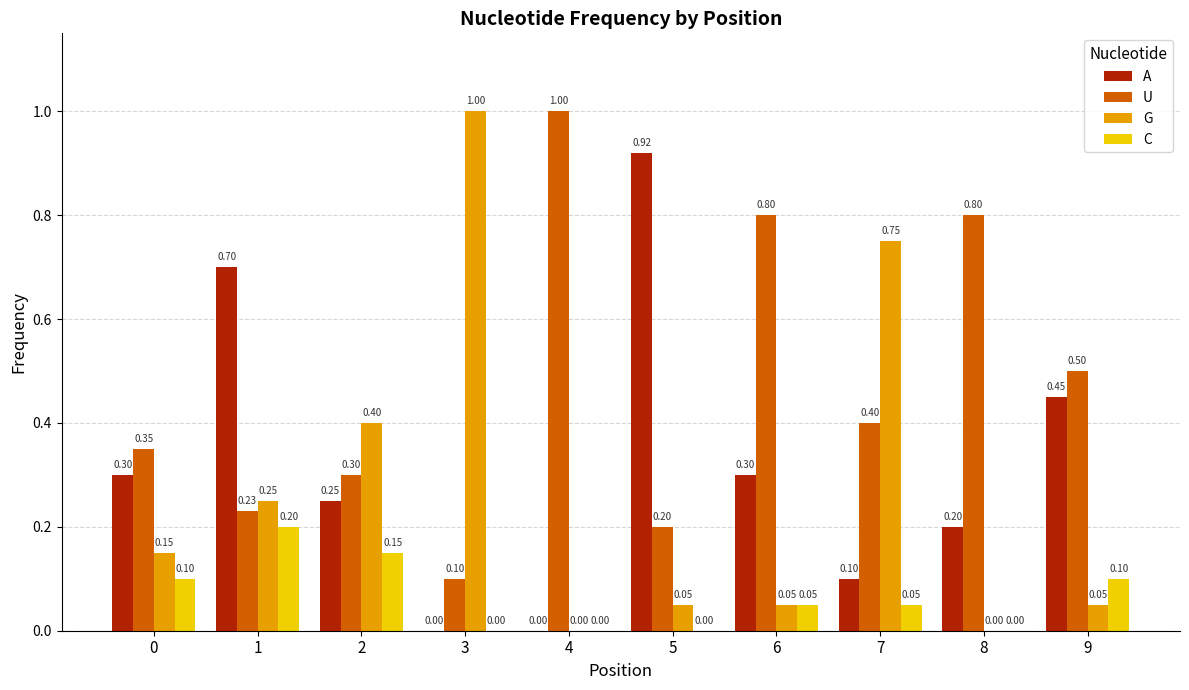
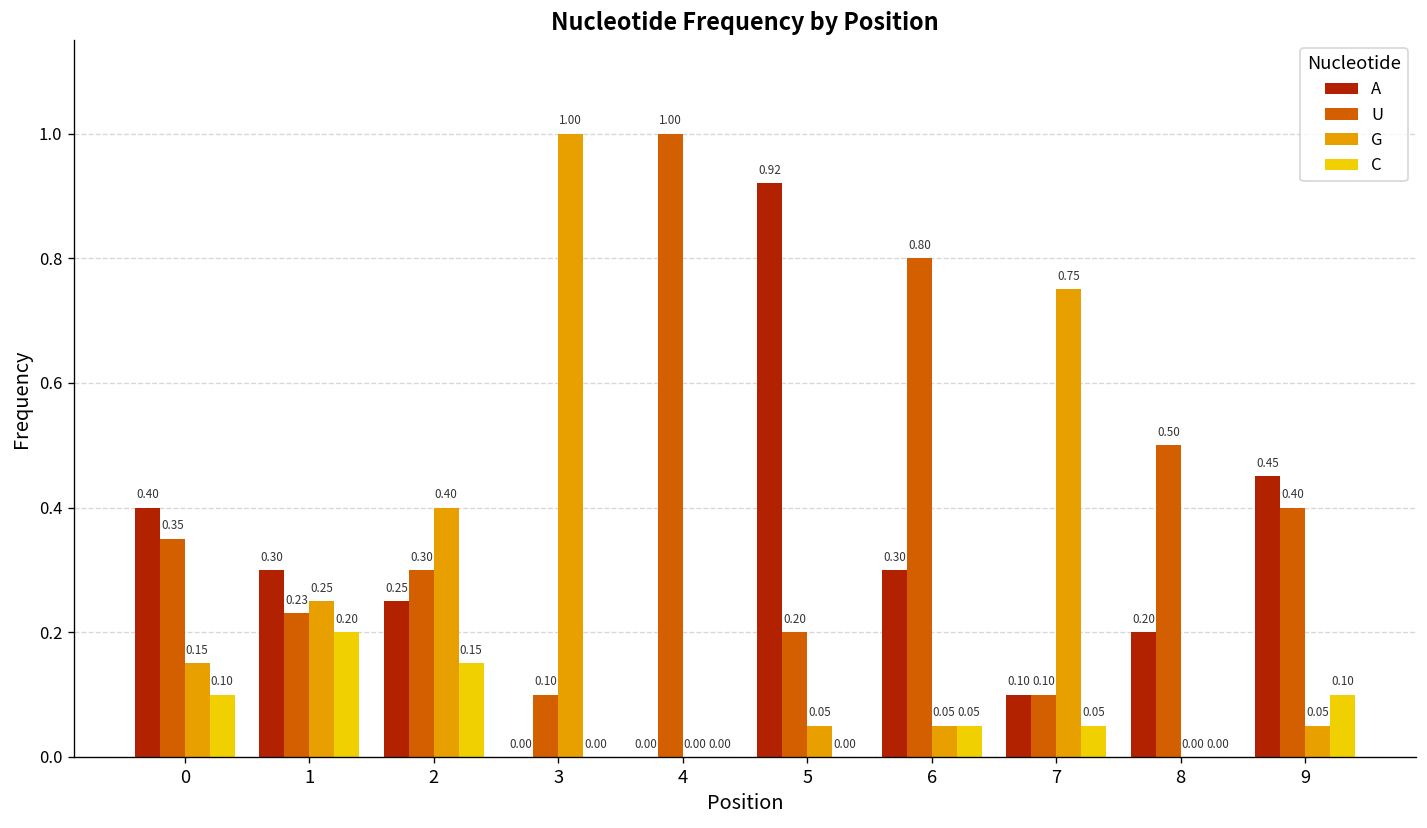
A, 0: 0.30 -> 0.40
A, 1: 0.70 -> 0.30
U, 7: 0.40 -> 0.10
U, 8: 0.80 -> 0.50
U, 9: 0.50 -> 0.40
